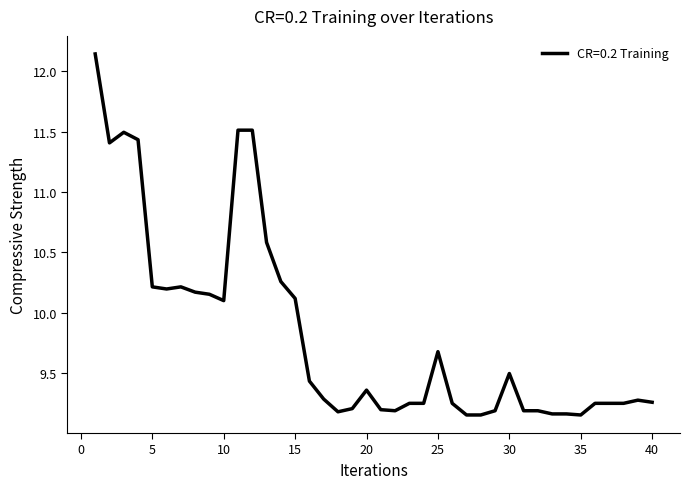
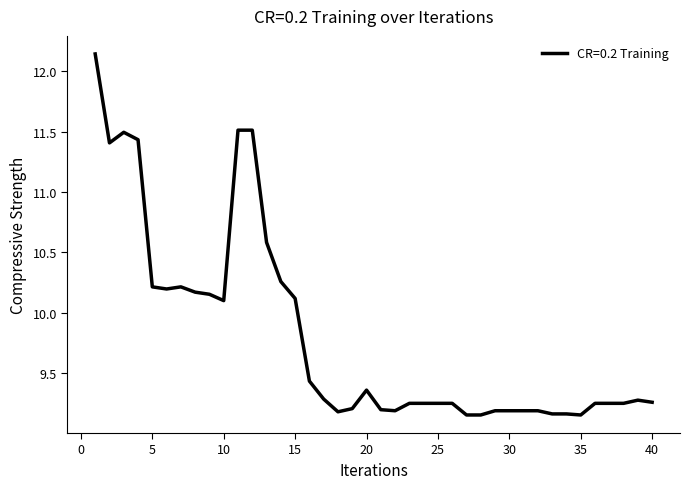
25: 9.68 -> 9.25
30: 9.50 -> 9.19
